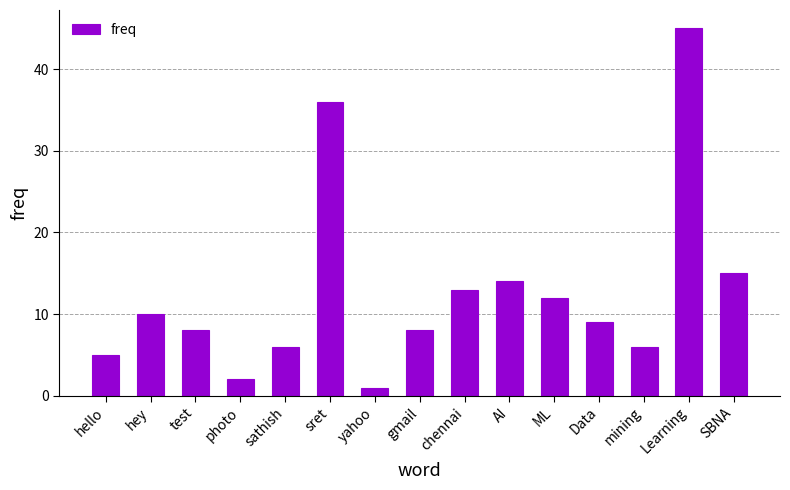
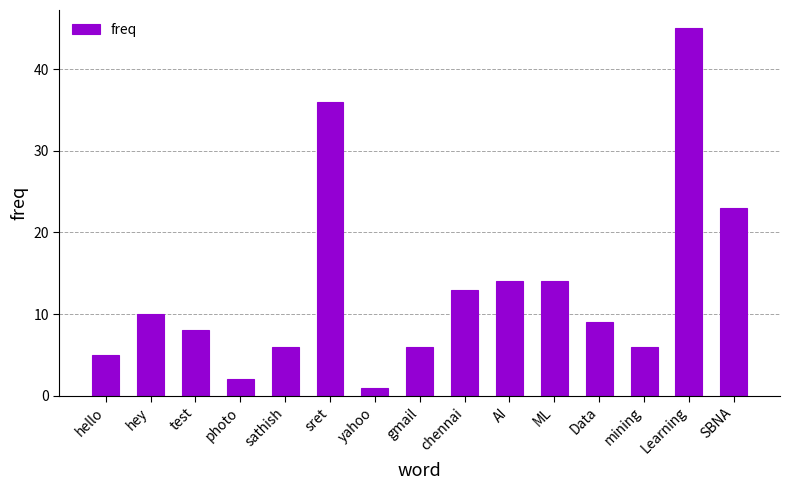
gmail: 8 -> 6
ML: 12 -> 14
SBNA: 15 -> 23
